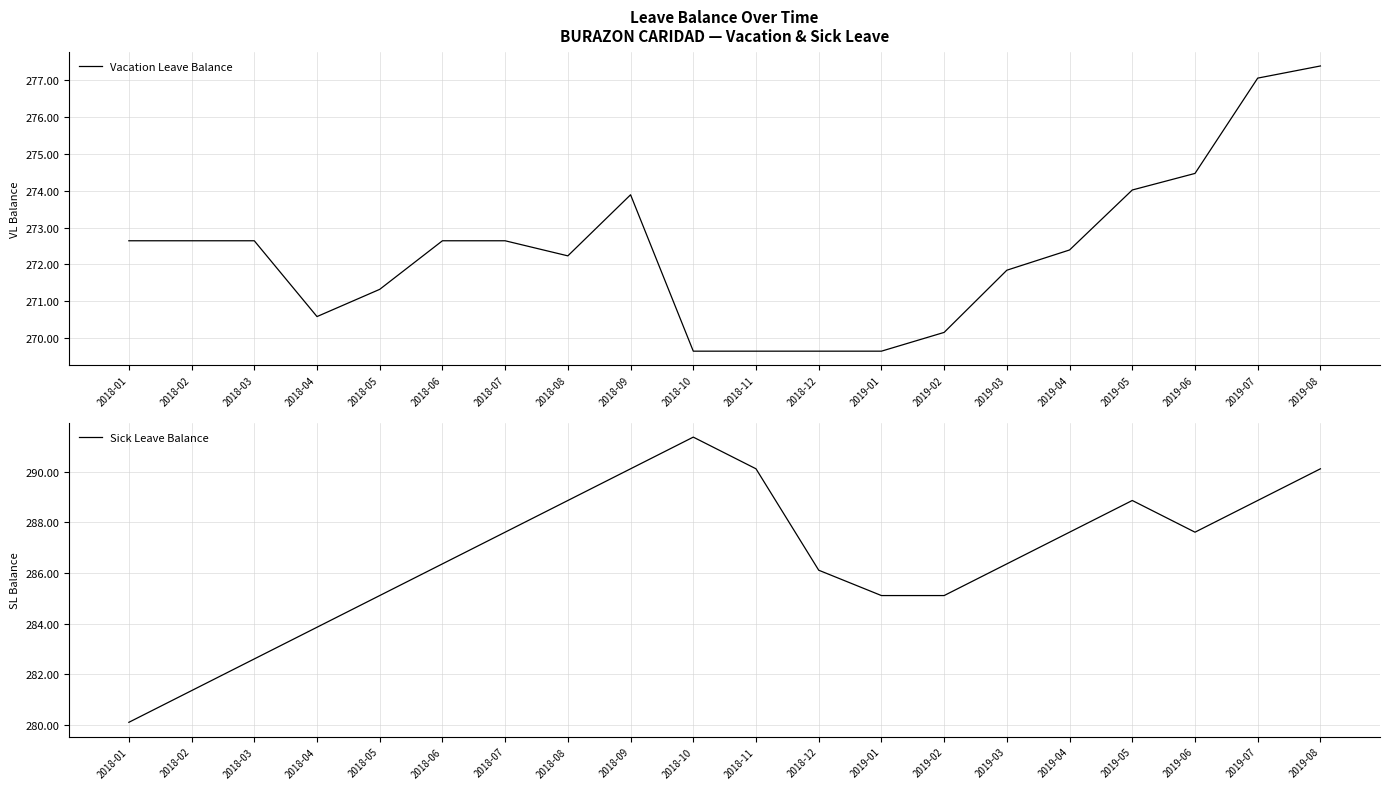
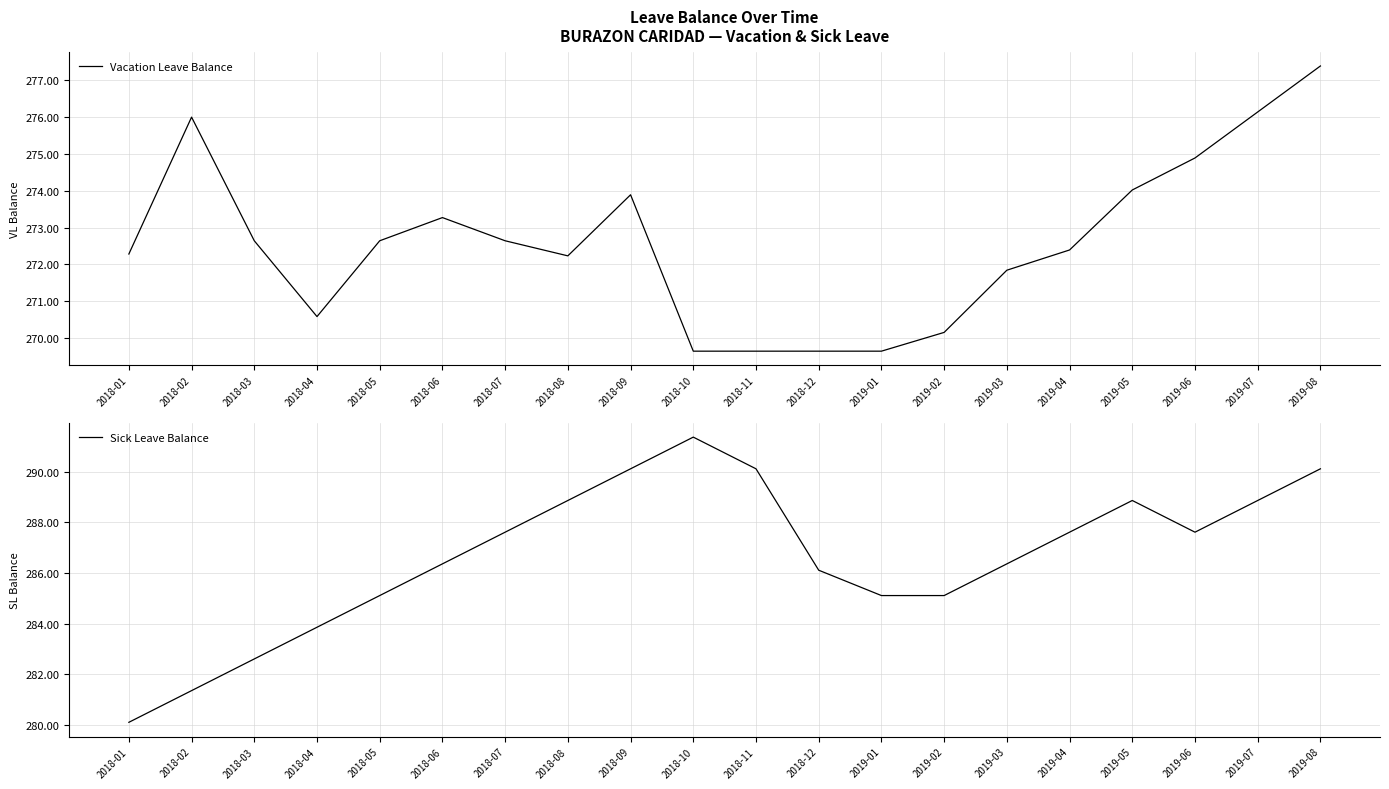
Leave Balance Over Time BURAZON CARIDAD — Vacation & Sick Leave, 2018-01: 272.6 -> 272.3
Leave Balance Over Time BURAZON CARIDAD — Vacation & Sick Leave, 2018-02: 272.6 -> 276.0
Leave Balance Over Time BURAZON CARIDAD — Vacation & Sick Leave, 2018-05: 271.3 -> 272.6
Leave Balance Over Time BURAZON CARIDAD — Vacation & Sick Leave, 2018-06: 272.6 -> 273.3
Leave Balance Over Time BURAZON CARIDAD — Vacation & Sick Leave, 2019-06: 274.5 -> 274.9
Leave Balance Over Time BURAZON CARIDAD — Vacation & Sick Leave, 2019-07: 277.1 -> 276.1
